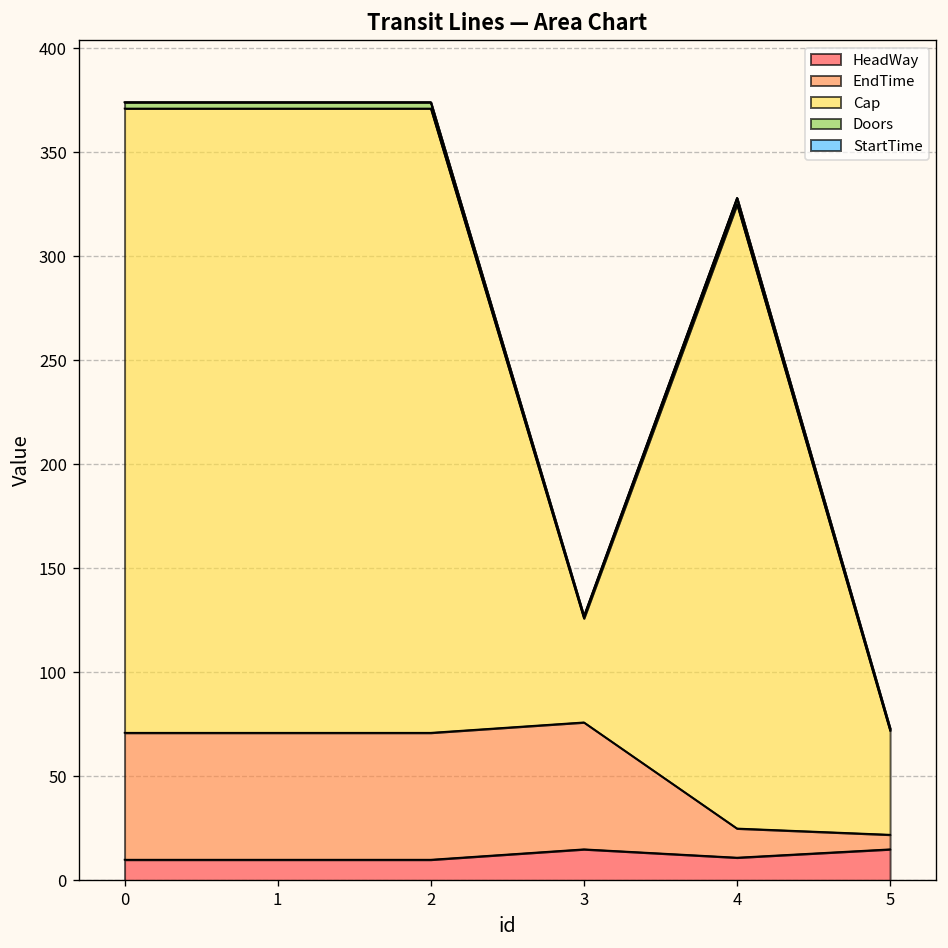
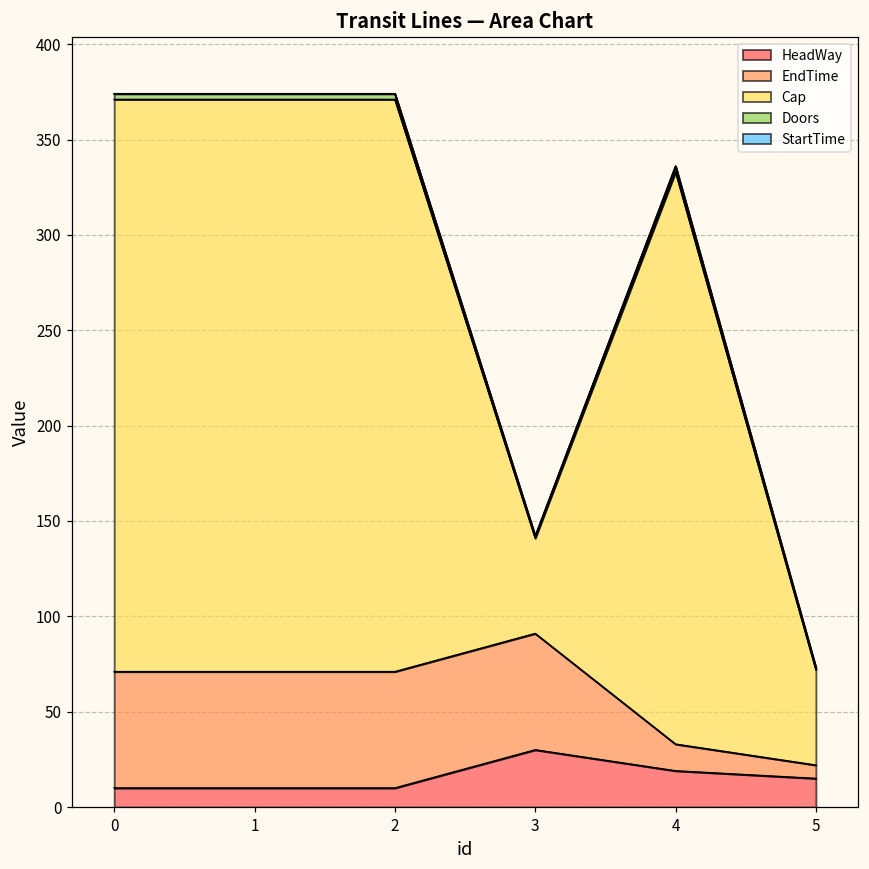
HeadWay, 3: 15 -> 30
HeadWay, 4: 11 -> 19
